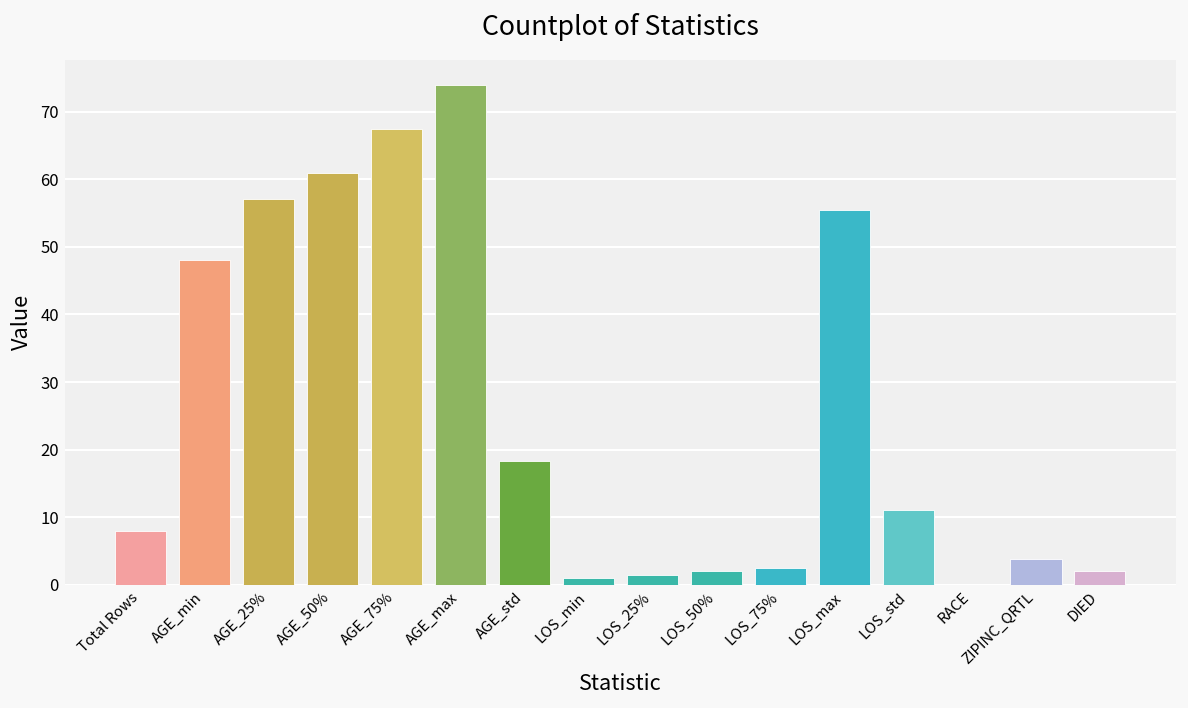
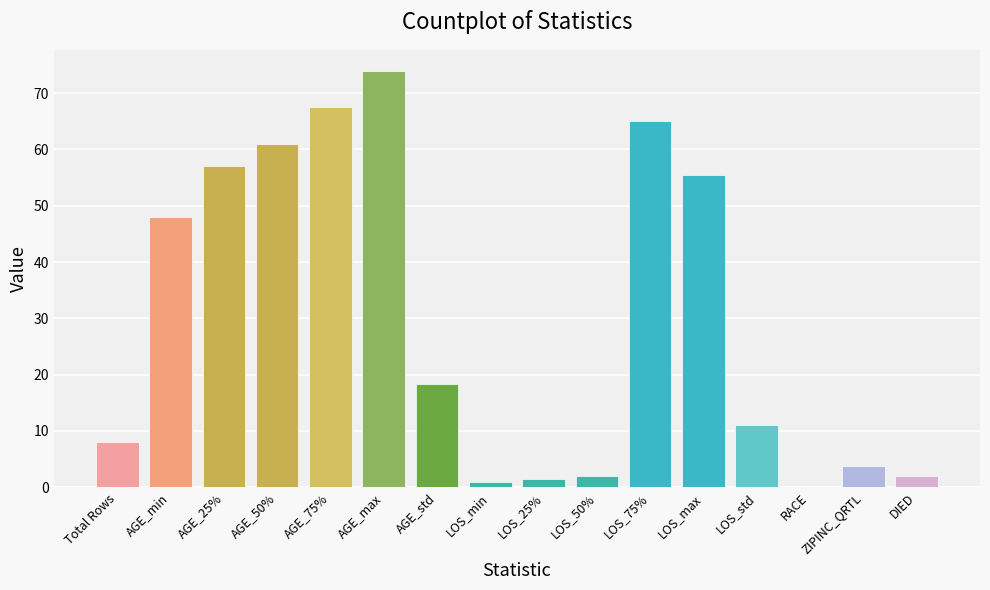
LOS_75%: 3 -> 65
